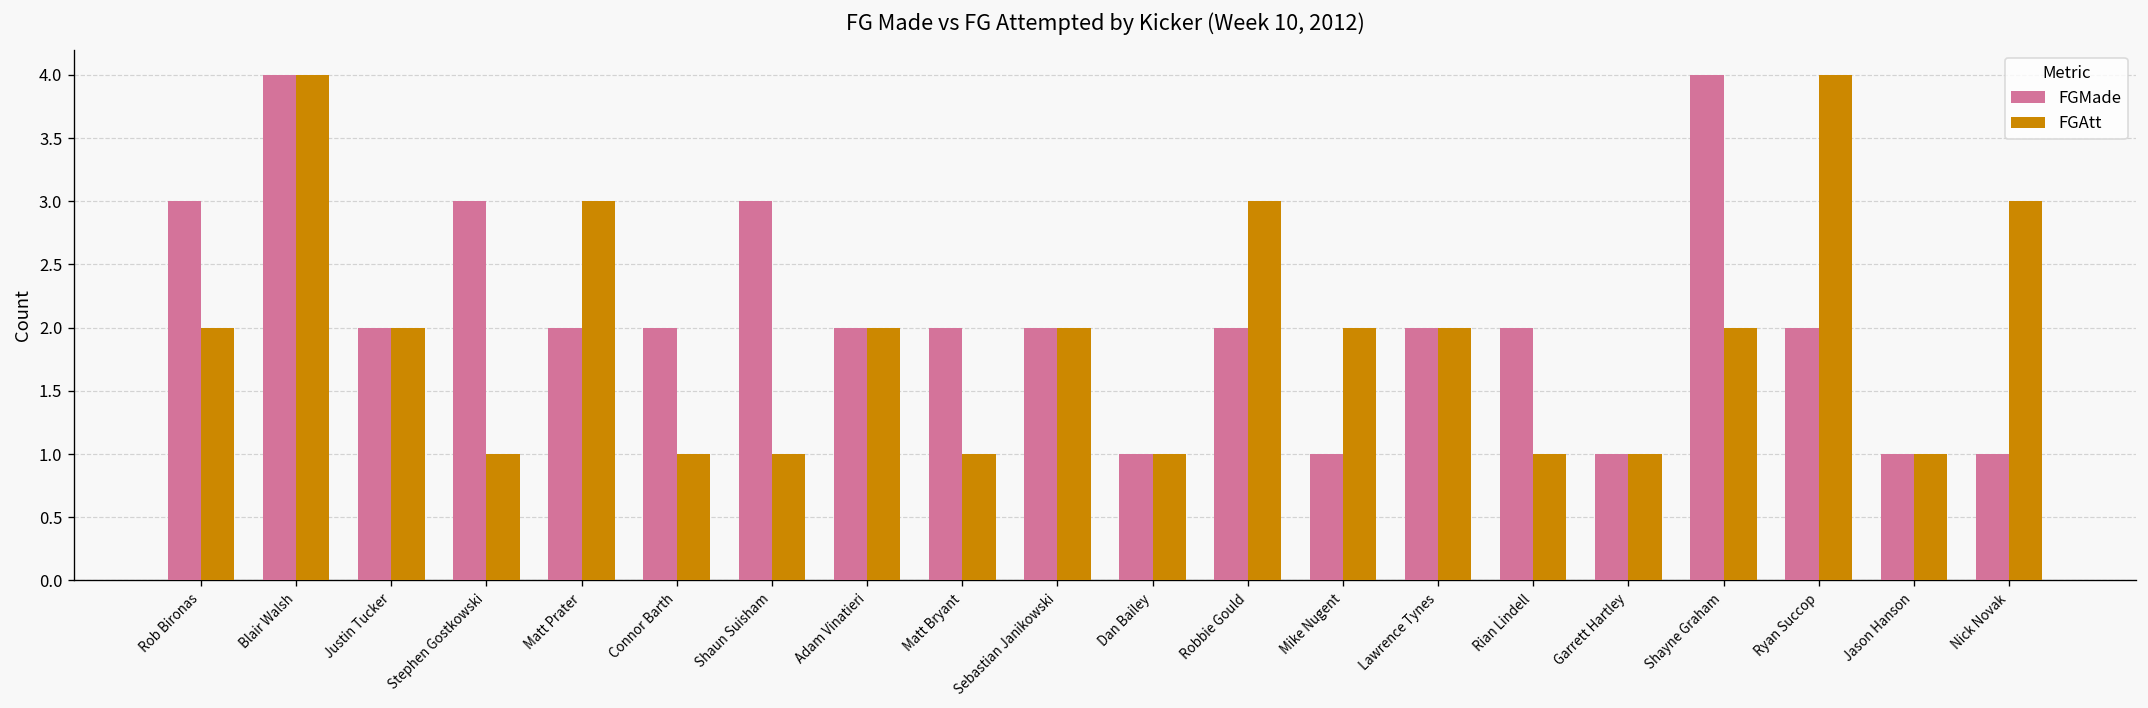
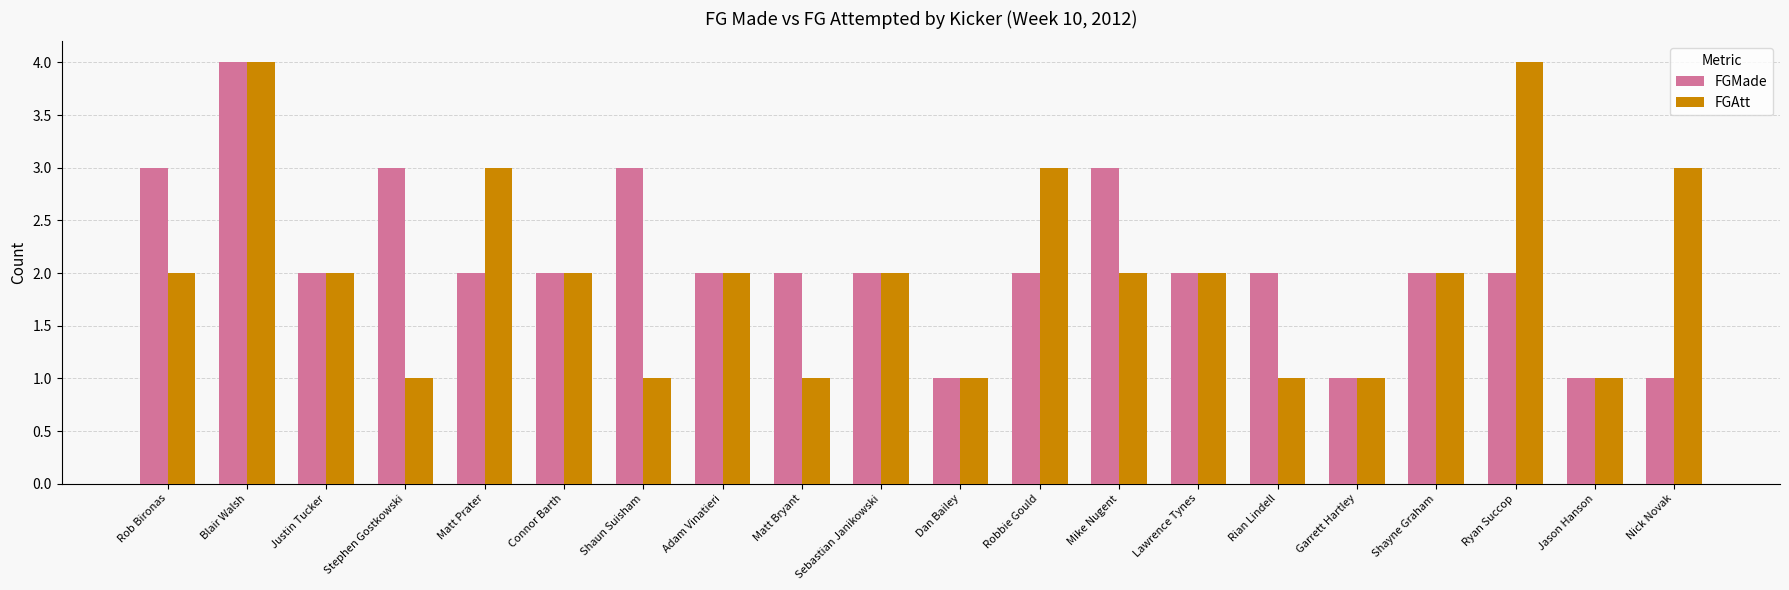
FGAtt, Connor Barth: 1 -> 2
FGMade, Mike Nugent: 1 -> 3
FGMade, Shayne Graham: 4 -> 2
